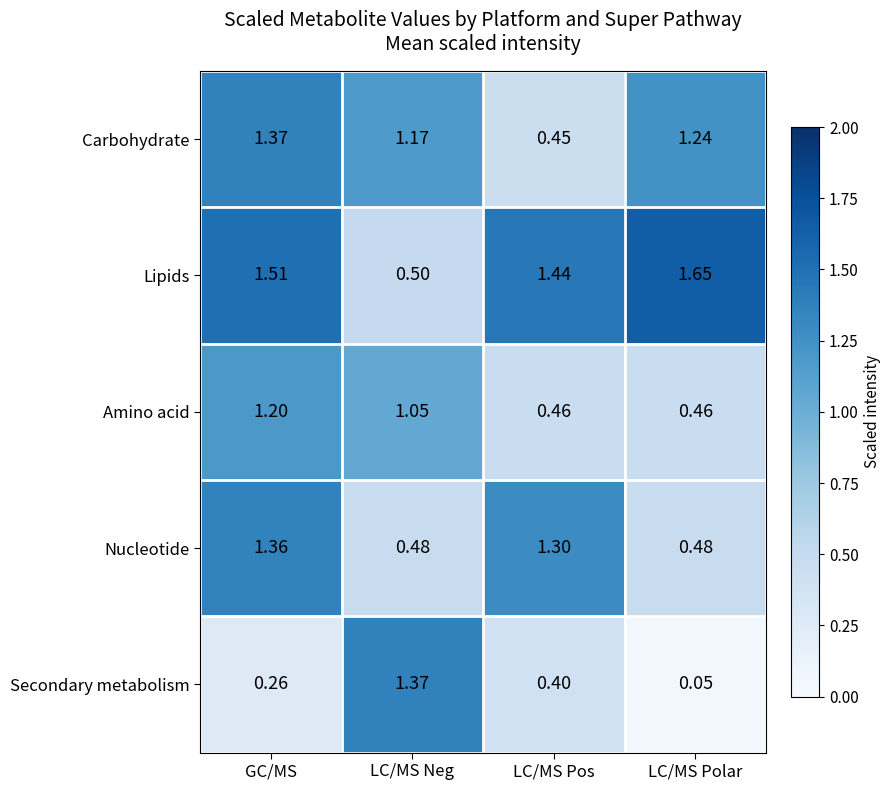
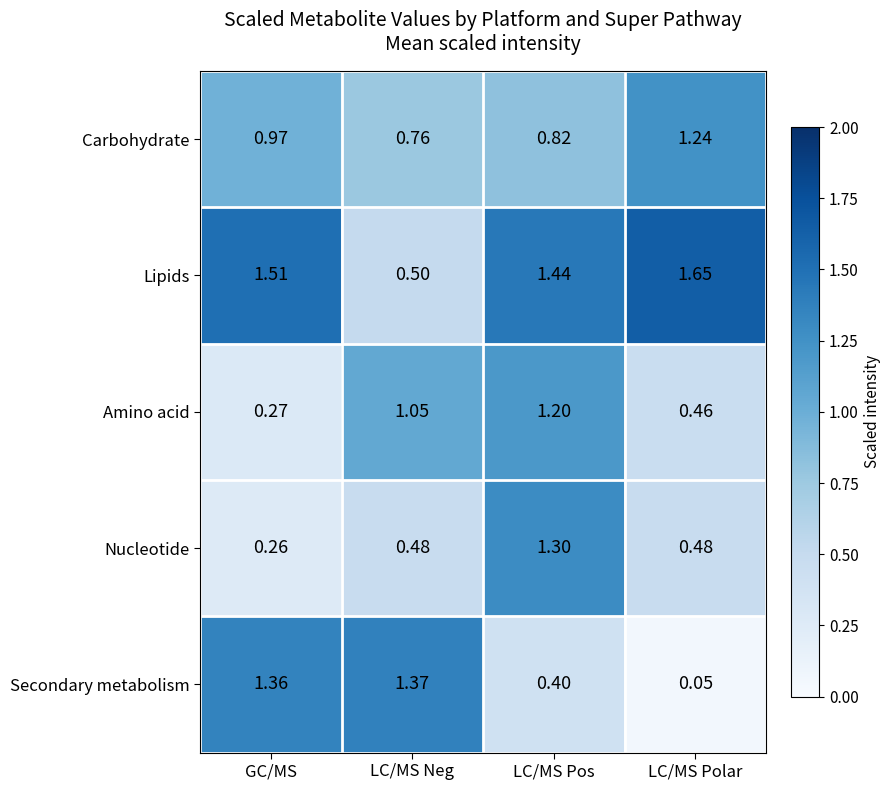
Carbohydrate, GC/MS: 1.37 -> 0.97
Carbohydrate, LC/MS Neg: 1.17 -> 0.76
Carbohydrate, LC/MS Pos: 0.45 -> 0.82
Amino acid, GC/MS: 1.20 -> 0.27
Amino acid, LC/MS Pos: 0.46 -> 1.20
Nucleotide, GC/MS: 1.36 -> 0.26
Secondary metabolism, GC/MS: 0.26 -> 1.36
